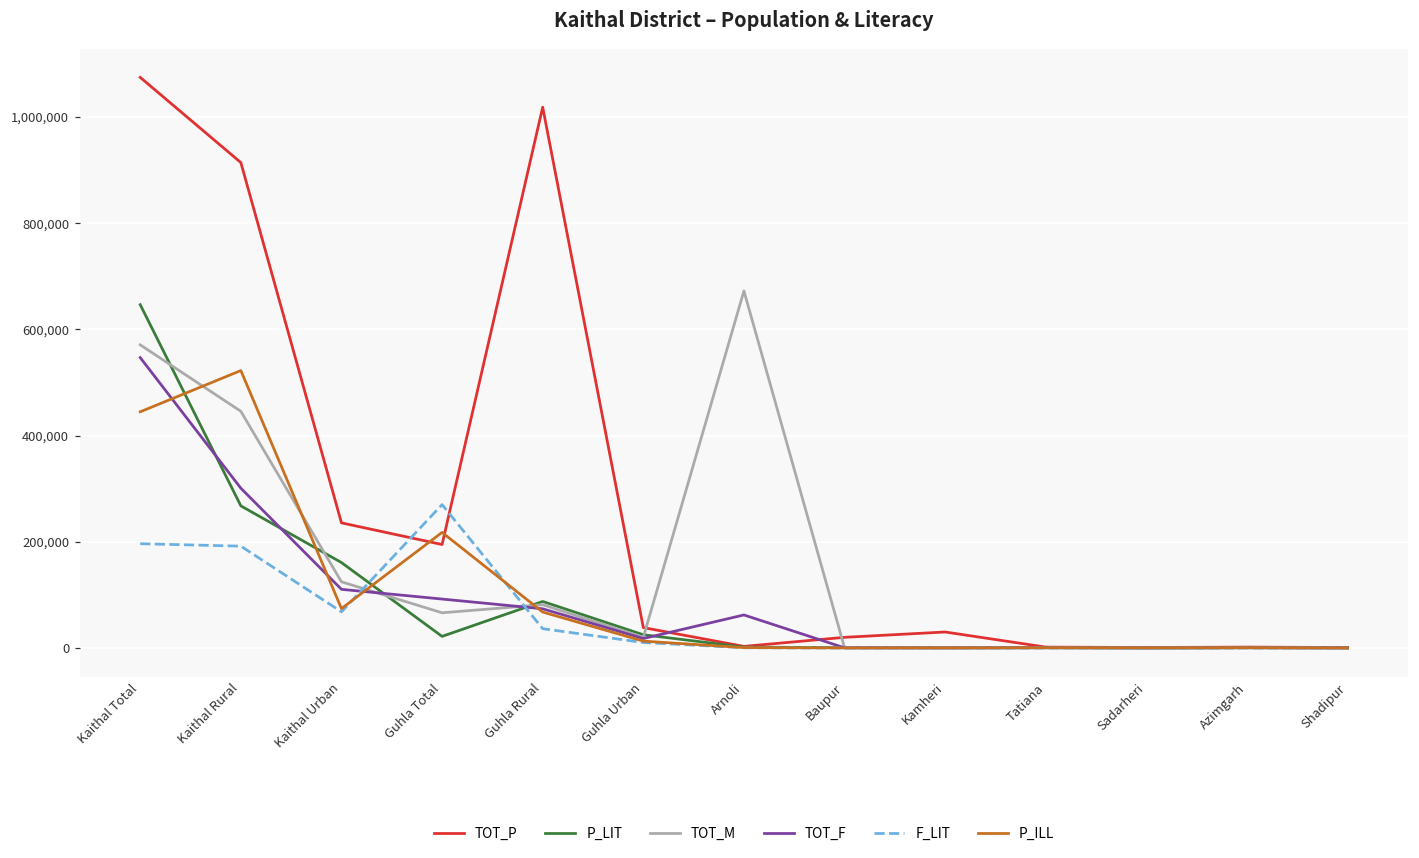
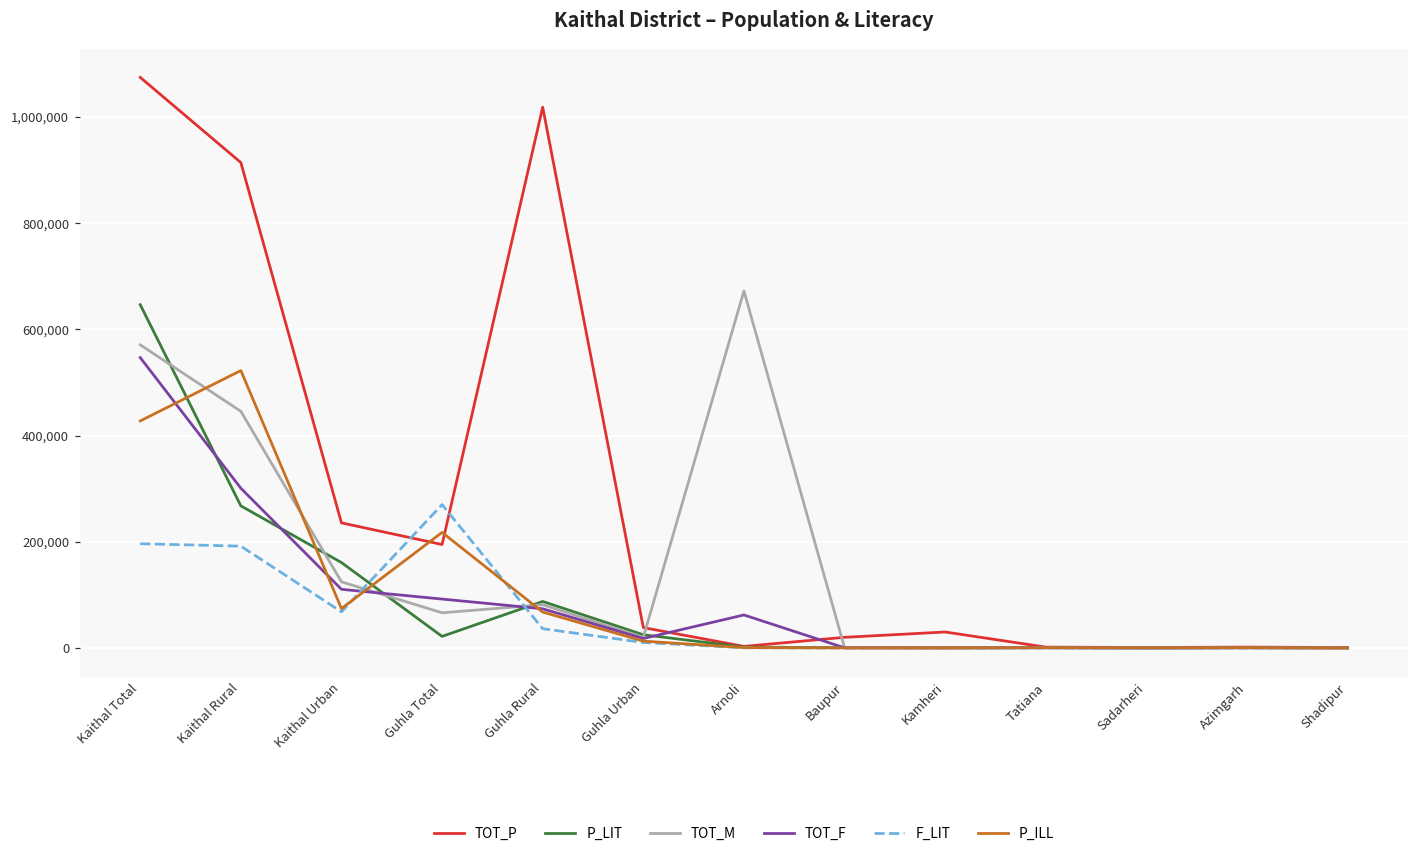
P_ILL, Kaithal Total: 440,000 -> 430,000
